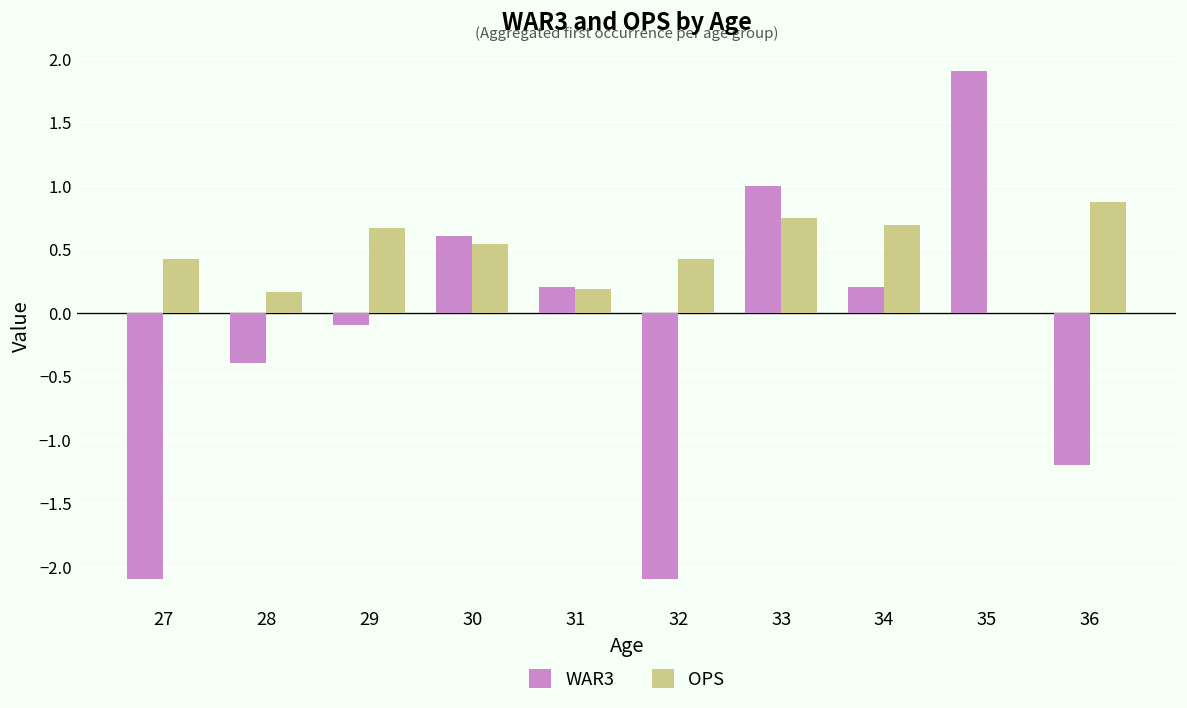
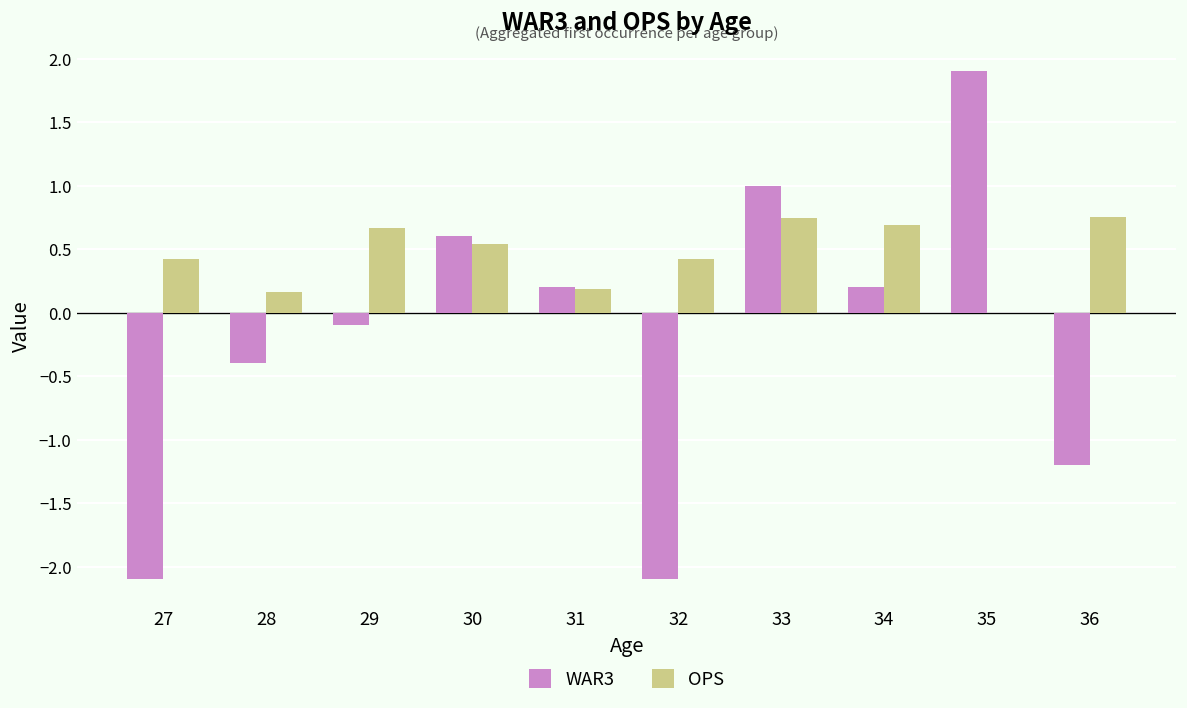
OPS, 36: 0.87 -> 0.75
